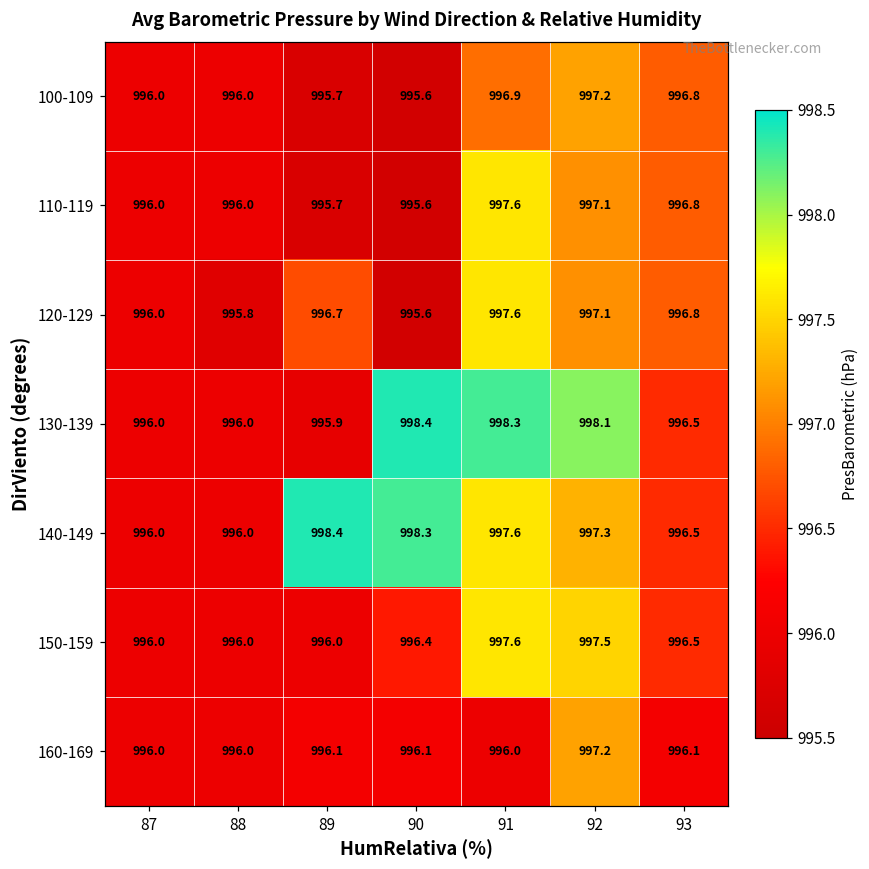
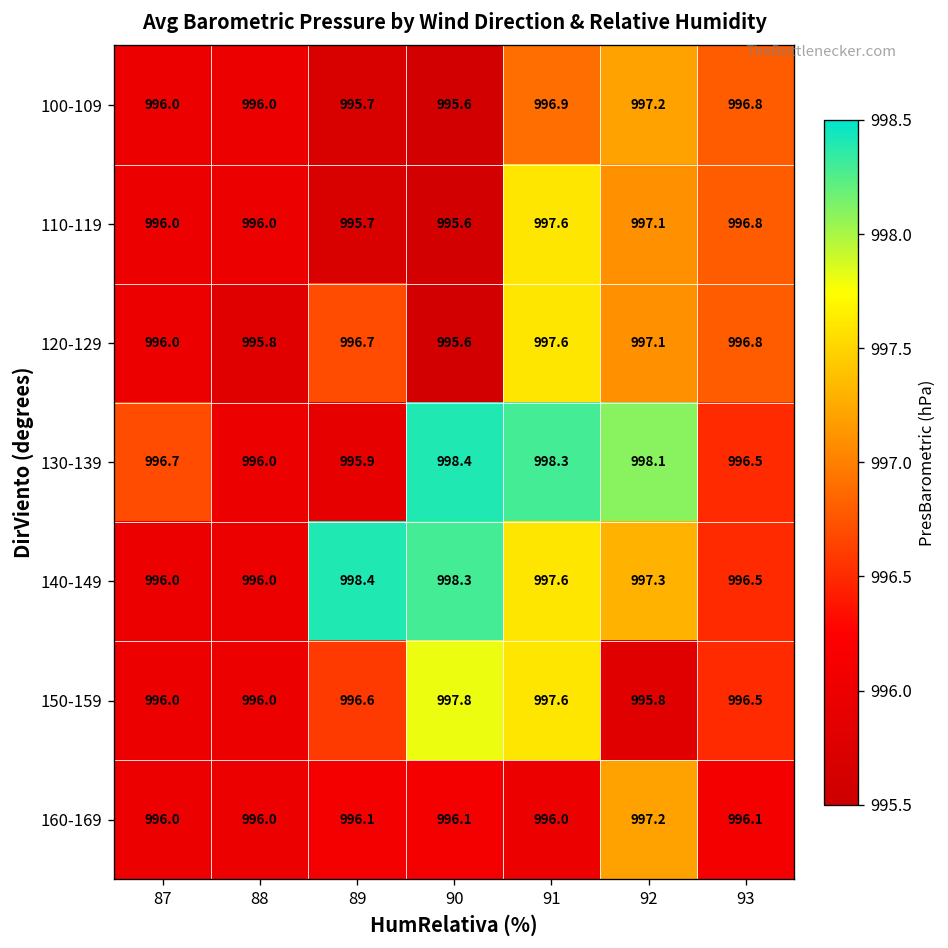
130-139, 87: 996.0 -> 996.7
150-159, 89: 996.0 -> 996.6
150-159, 90: 996.4 -> 997.8
150-159, 92: 997.5 -> 995.8
